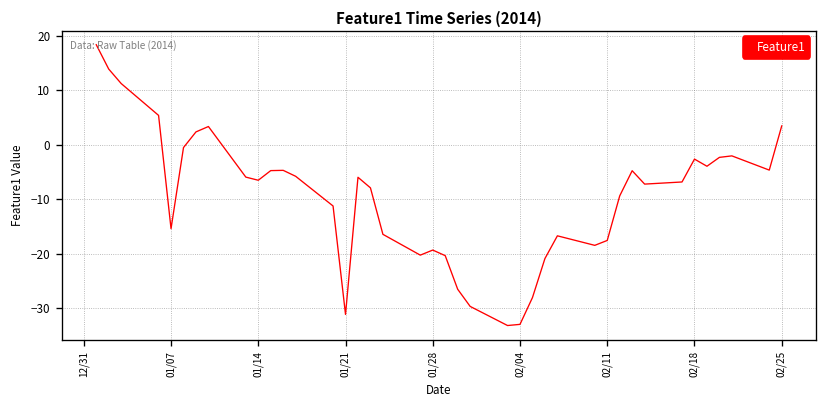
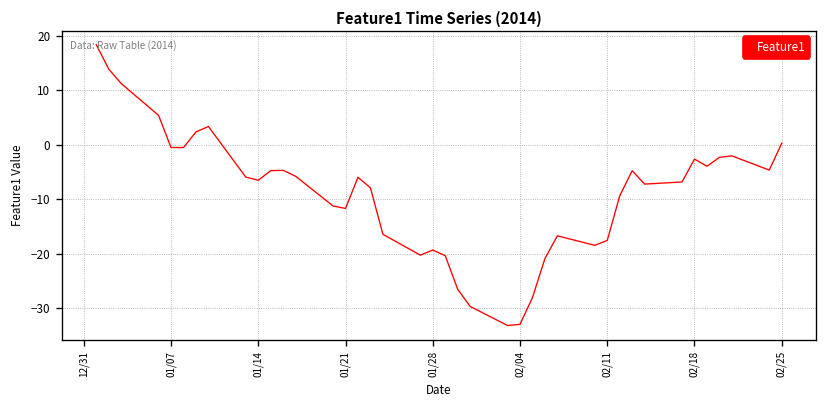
01/07: -15 -> -1
01/21: -31 -> -12
02/25: 3 -> 0
